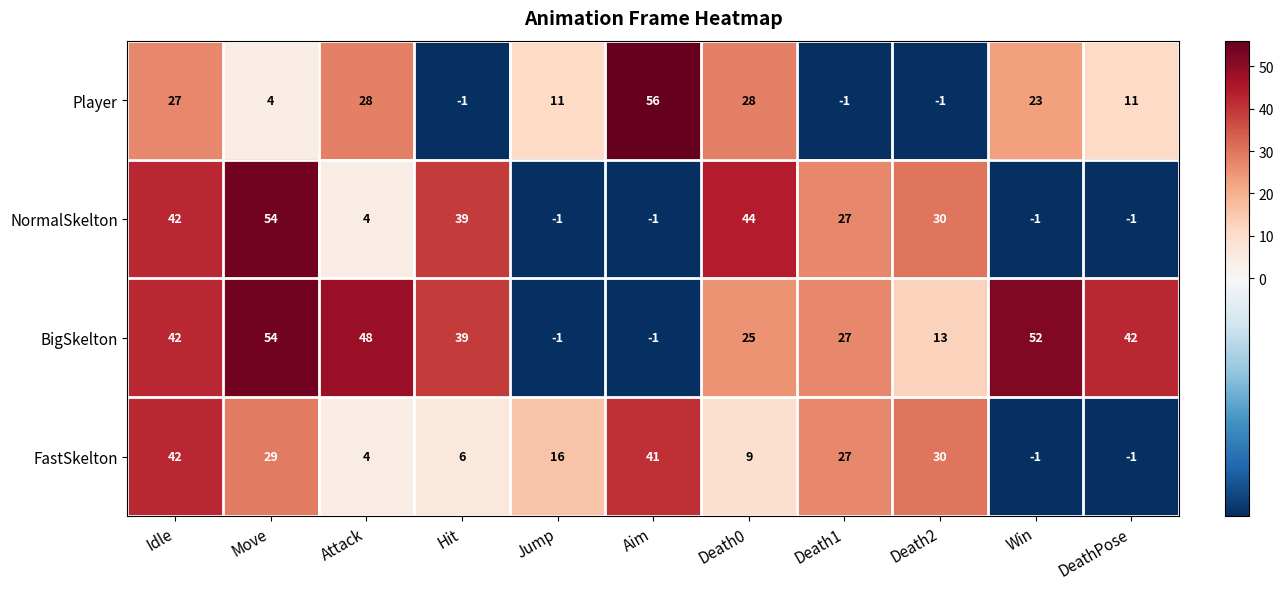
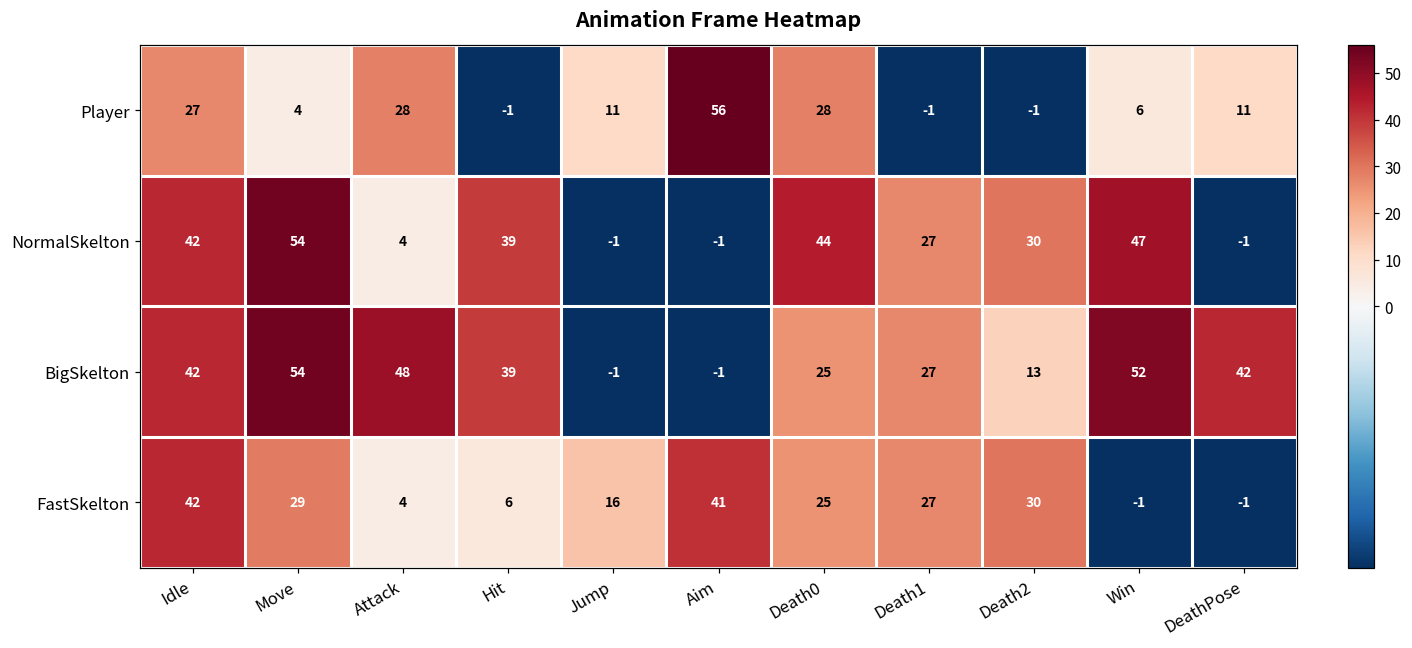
Player, Win: 23 -> 6
NormalSkelton, Win: -1 -> 47
FastSkelton, Death0: 9 -> 25
